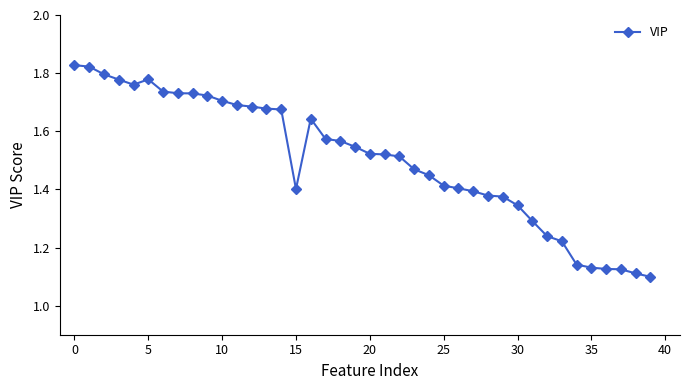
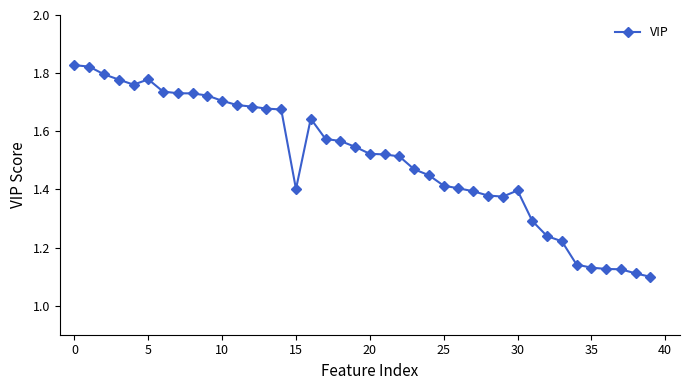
30: 1.35 -> 1.40
